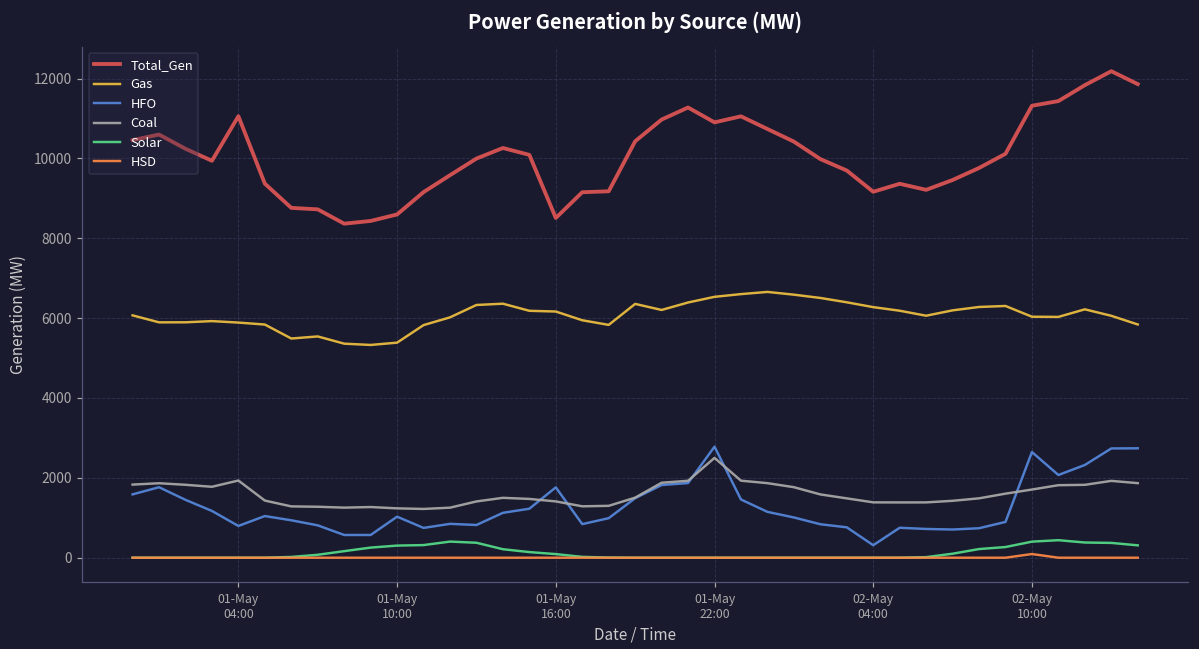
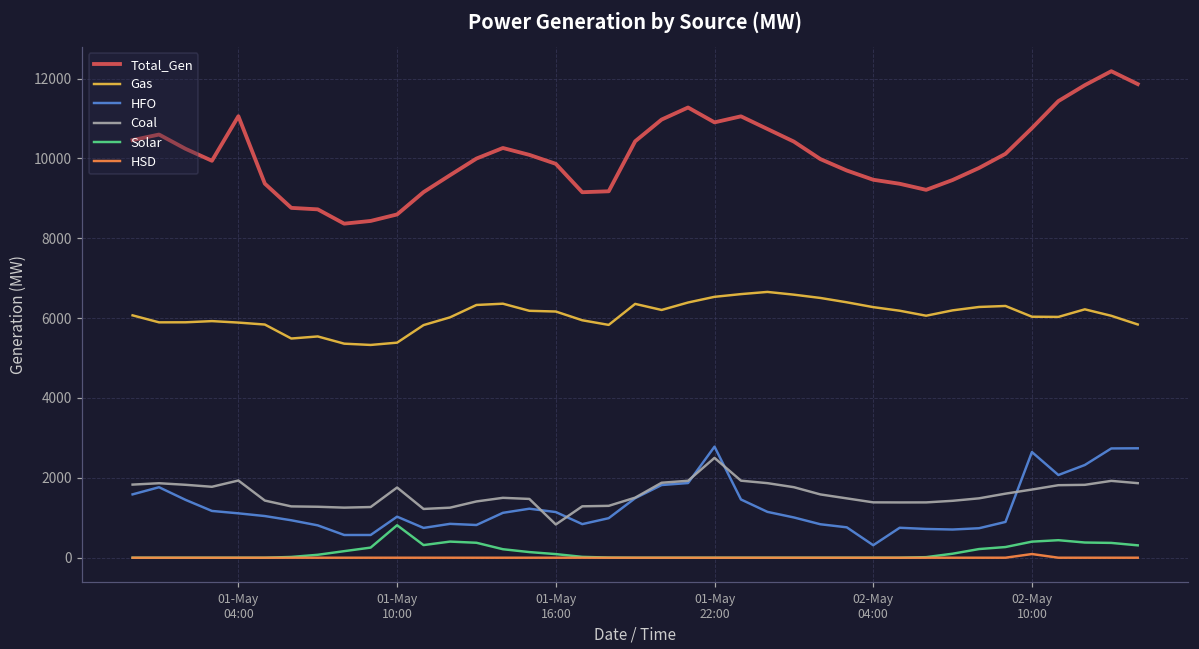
HFO, 01-May 04:00: 800 -> 1100
Coal, 01-May 10:00: 1200 -> 1800
Solar, 01-May 10:00: 300 -> 800
Total_Gen, 01-May 16:00: 8500 -> 9900
HFO, 01-May 16:00: 1800 -> 1100
Coal, 01-May 16:00: 1400 -> 800
Total_Gen, 02-May 04:00: 9200 -> 9500
Total_Gen, 02-May 10:00: 11300 -> 10800
